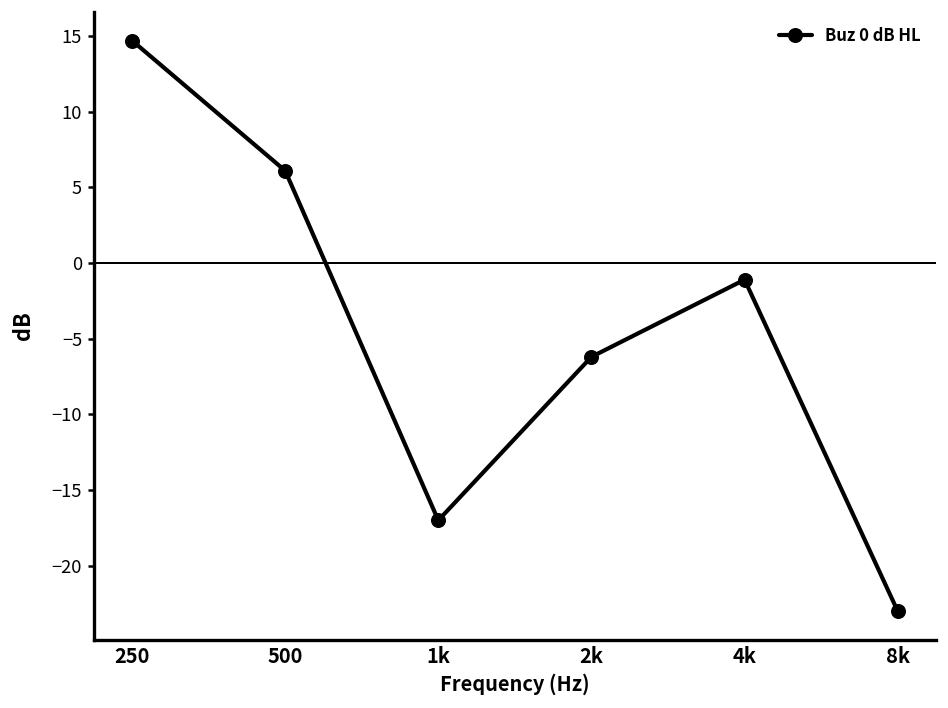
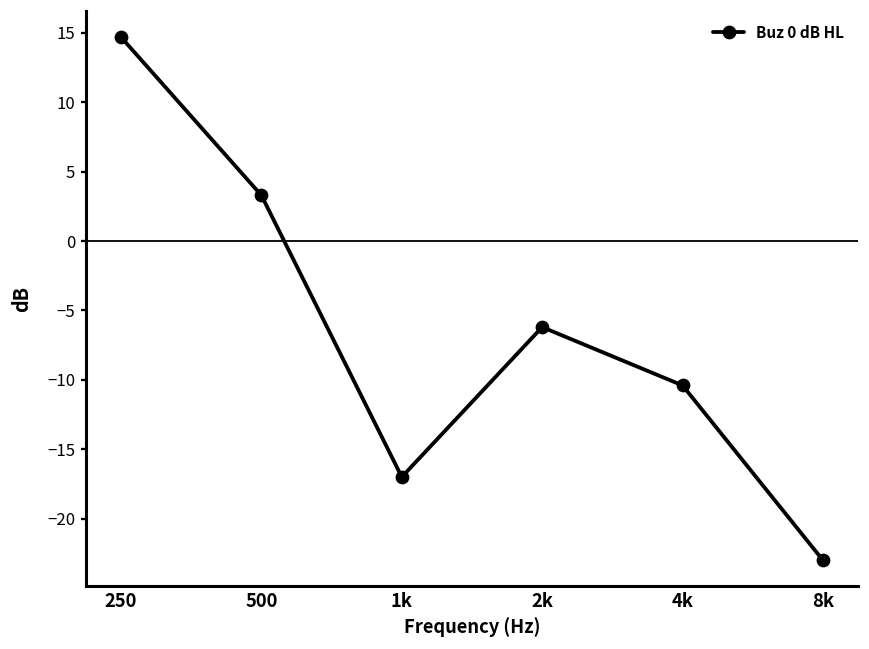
500: 6.1 -> 3.3
4k: -1.1 -> -10.4
